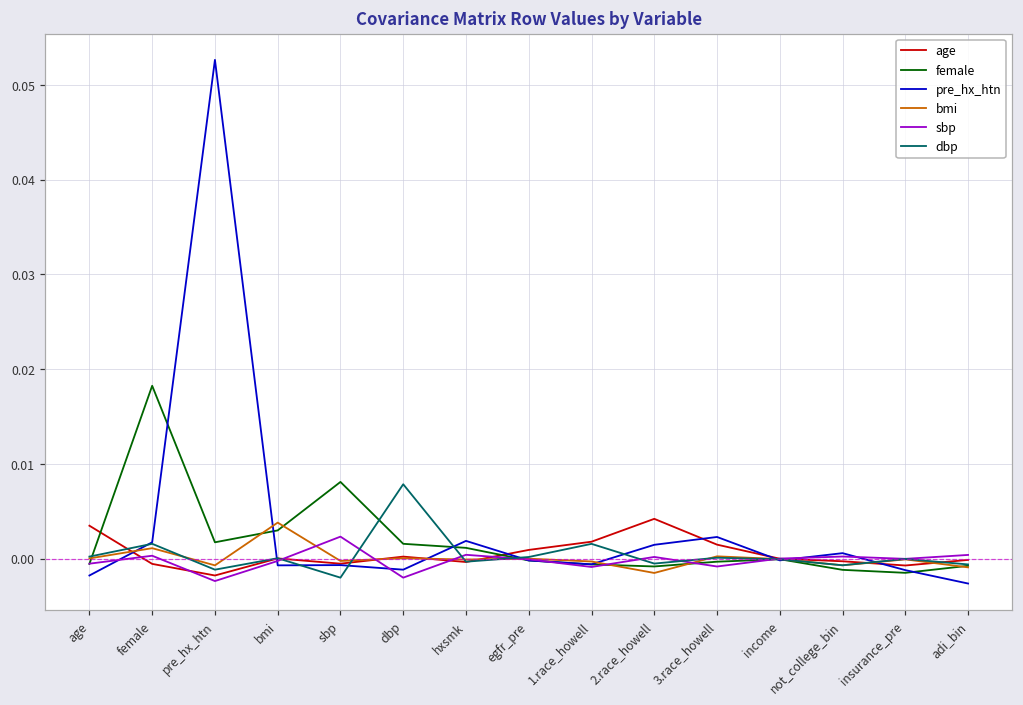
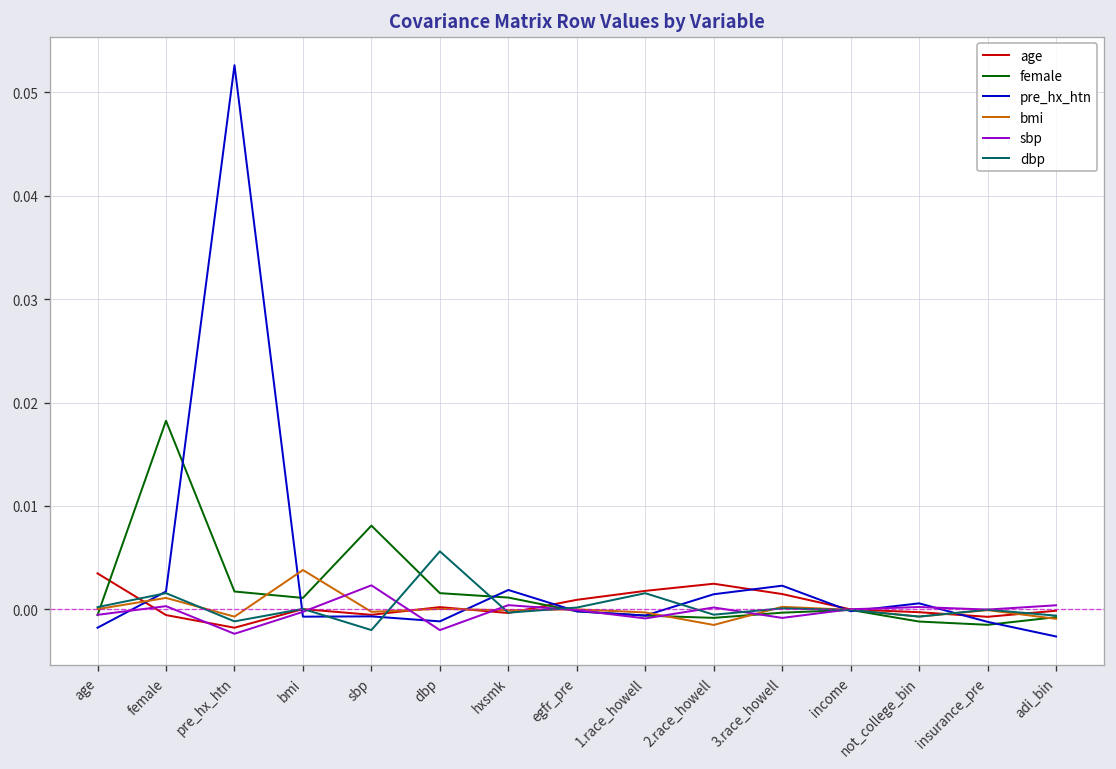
female, bmi: 0.003 -> 0.001
dbp, dbp: 0.008 -> 0.006
age, 2.race_howell: 0.004 -> 0.002
